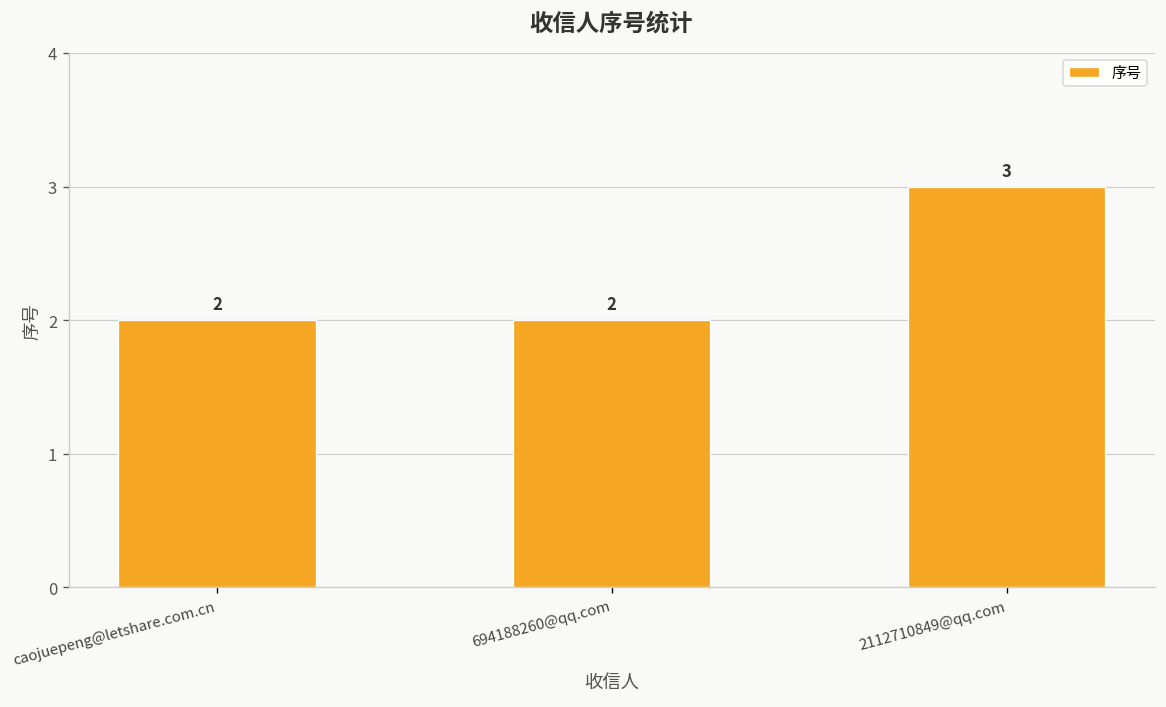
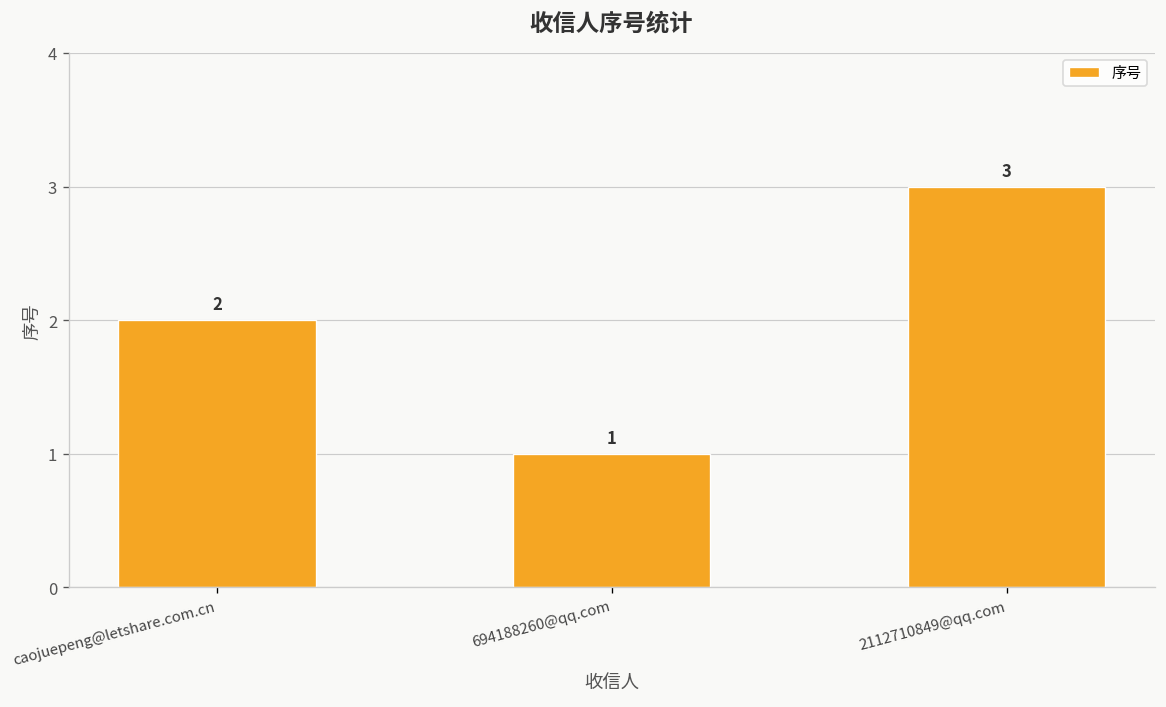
694188260@qq.com: 2 -> 1
